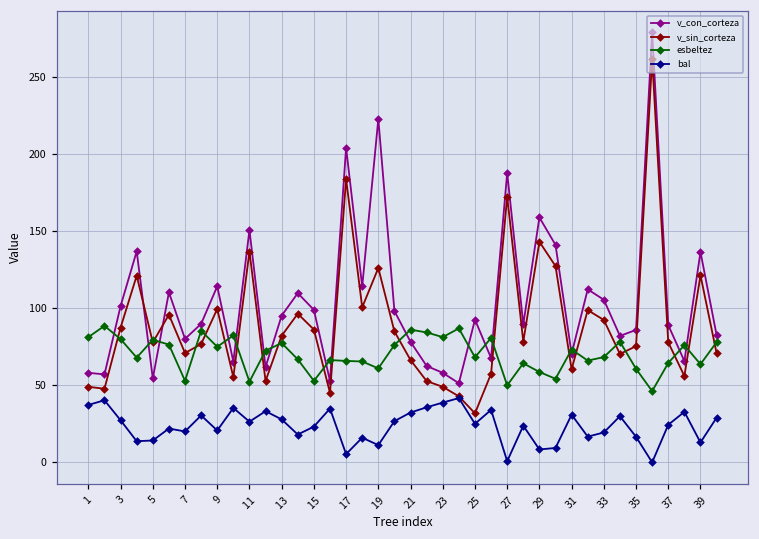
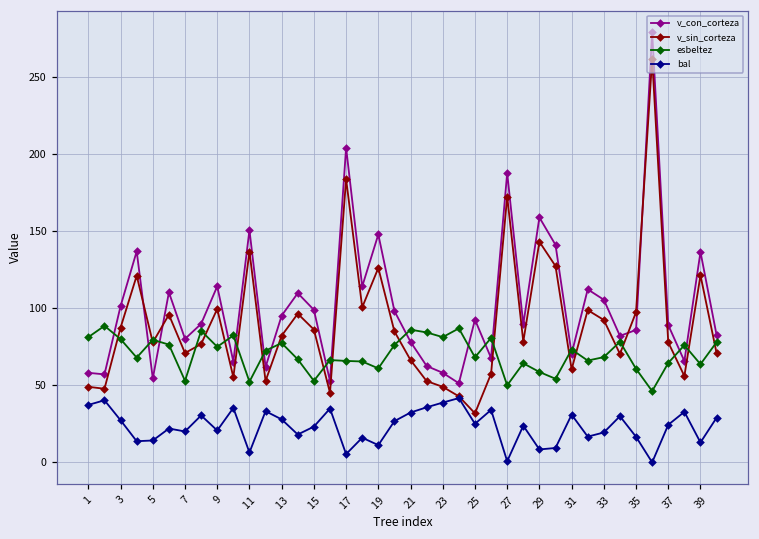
bal, 11: 26 -> 6
v_con_corteza, 19: 223 -> 148
v_sin_corteza, 35: 75 -> 98
